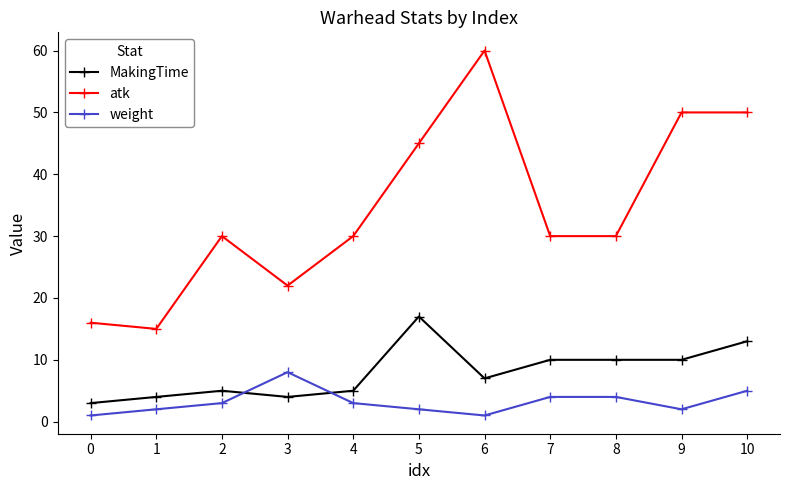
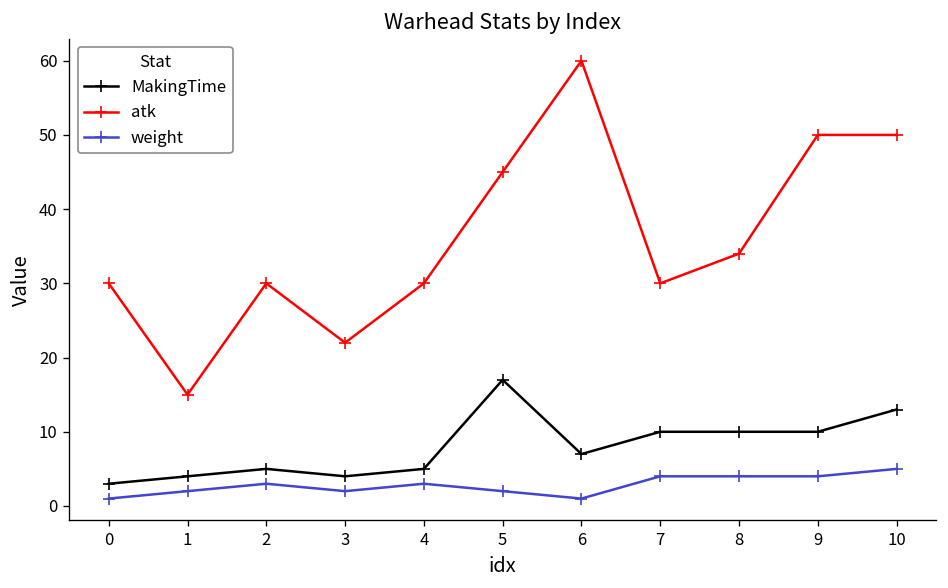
atk, 0: 16 -> 30
weight, 3: 8 -> 2
atk, 8: 30 -> 34
weight, 9: 2 -> 4
